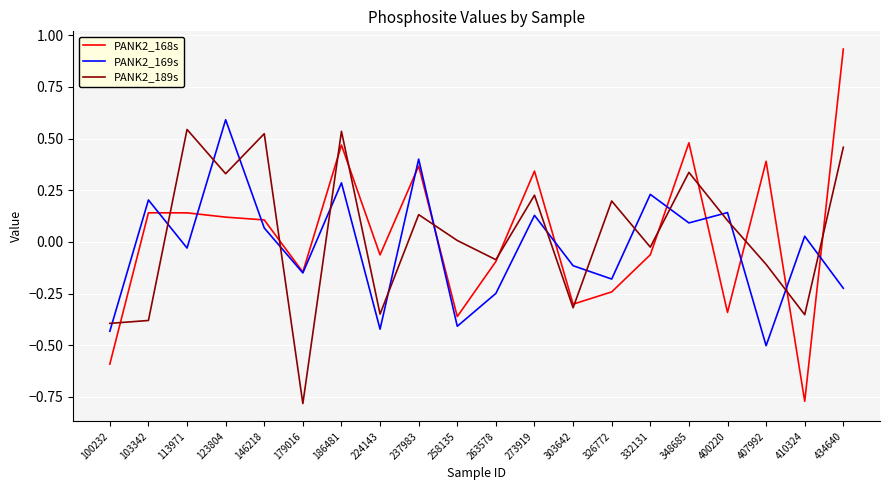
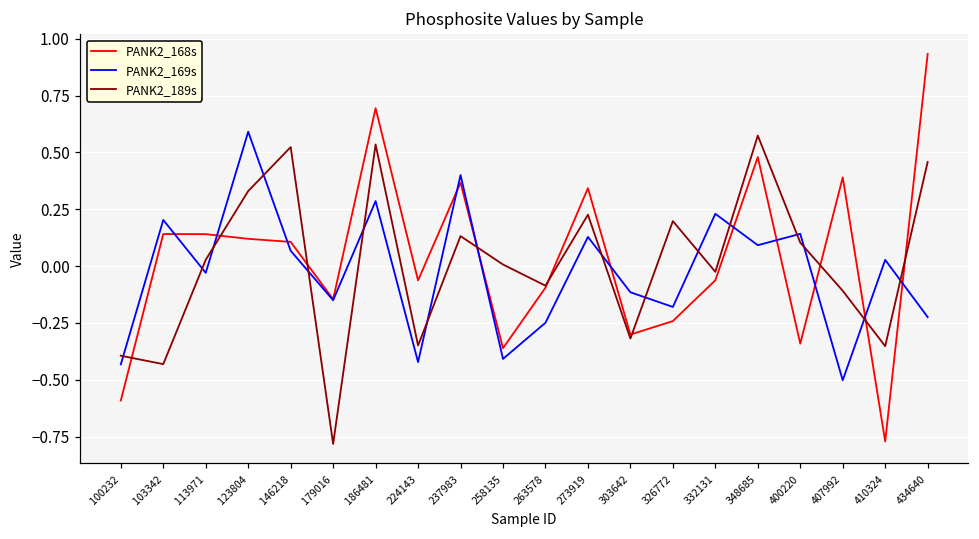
PANK2_189s, 103342: -0.38 -> -0.43
PANK2_189s, 113971: 0.54 -> 0.03
PANK2_168s, 186481: 0.47 -> 0.69
PANK2_189s, 348685: 0.34 -> 0.57
